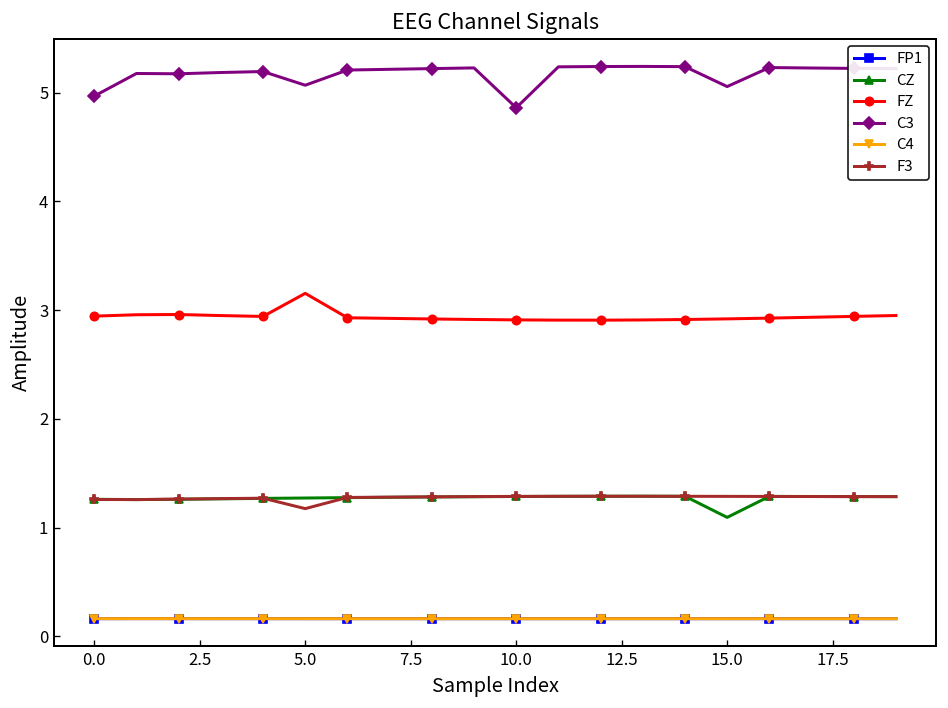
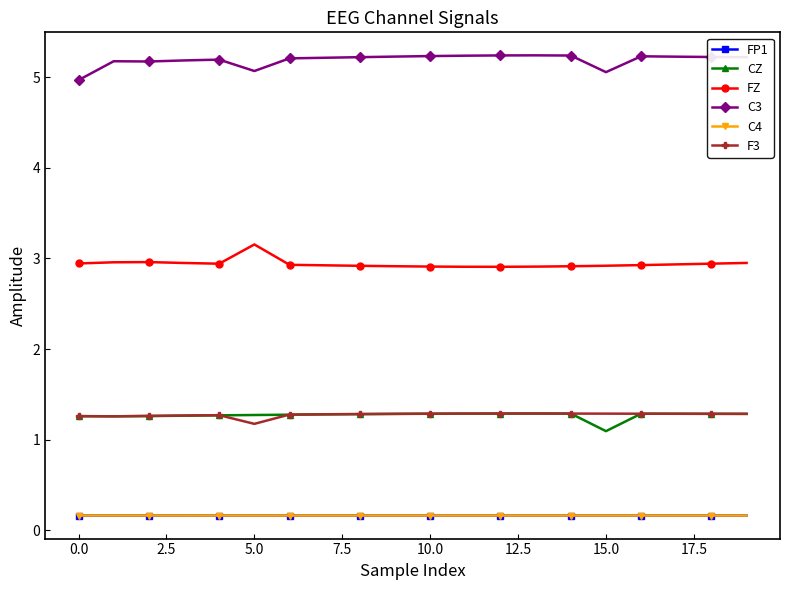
C3, 10.0: 4.9 -> 5.2
